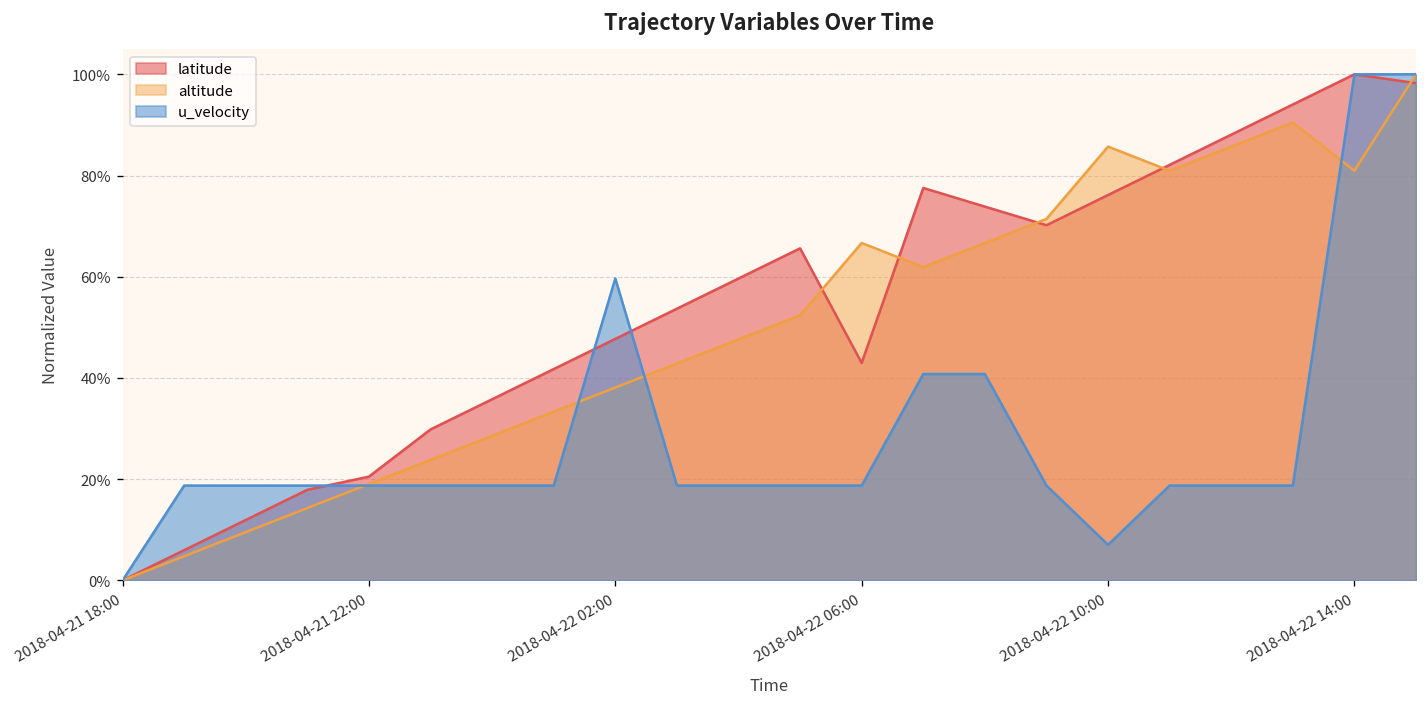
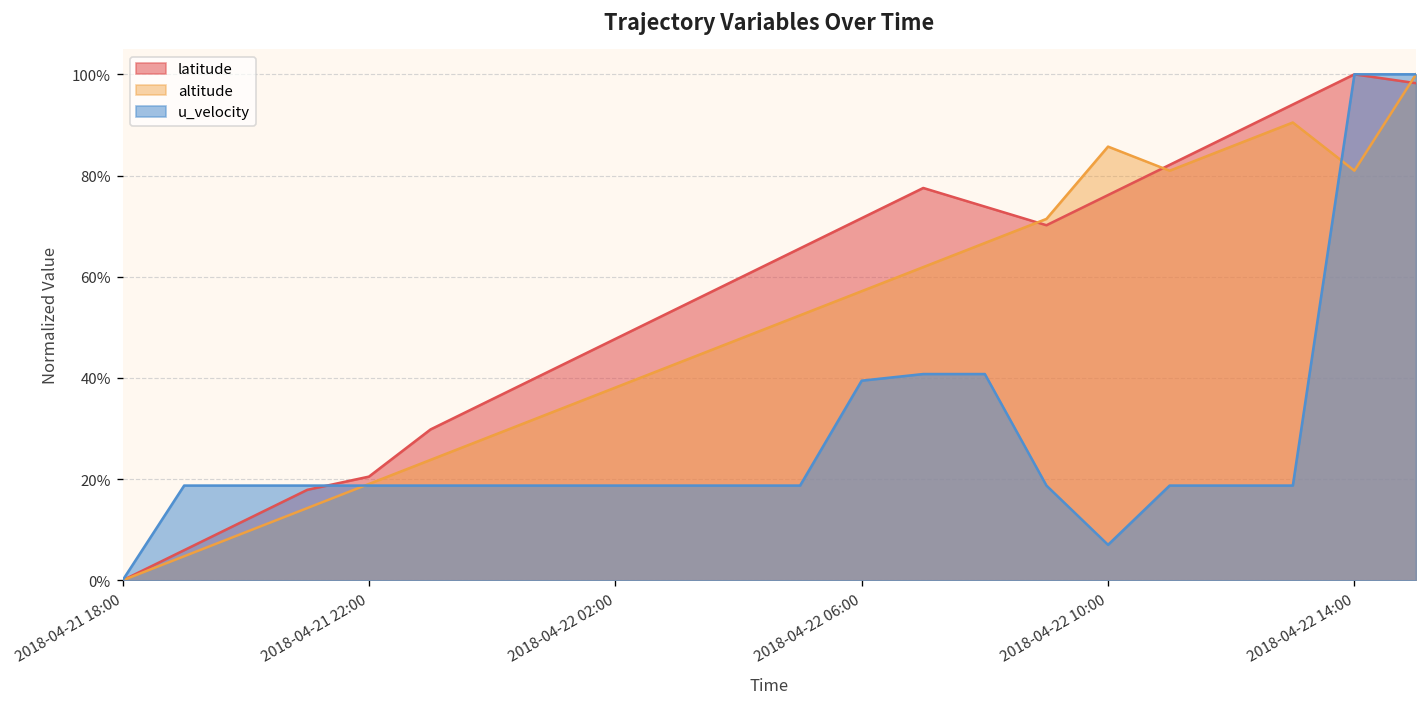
u_velocity, 2018-04-22 02:00: 60% -> 19%
latitude, 2018-04-22 06:00: 43% -> 72%
altitude, 2018-04-22 06:00: 67% -> 57%
u_velocity, 2018-04-22 06:00: 19% -> 39%
